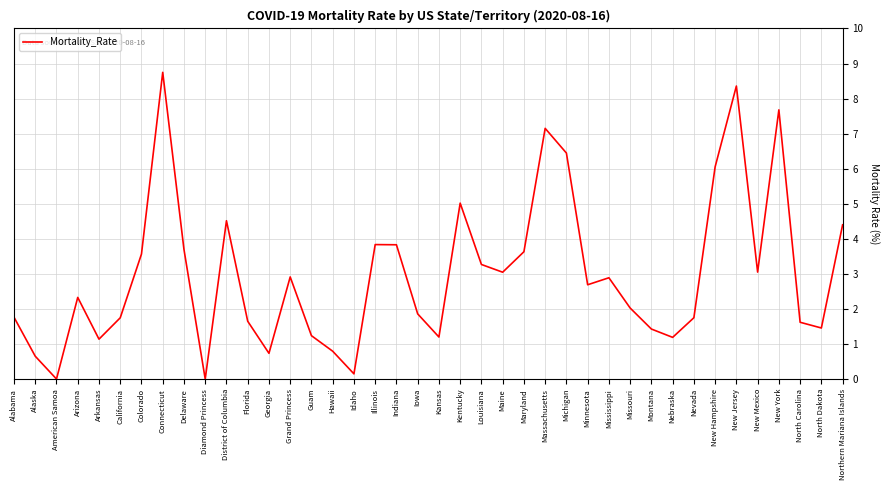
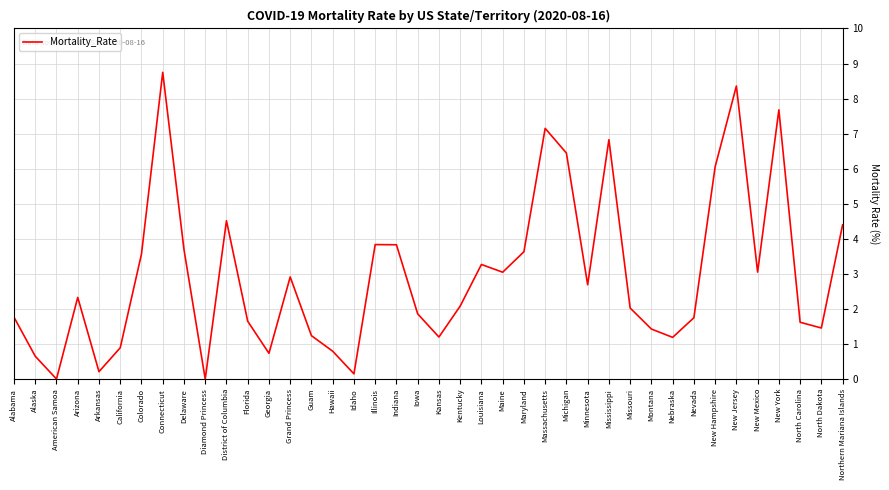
Arkansas: 1.1 -> 0.2
California: 1.7 -> 0.9
Kentucky: 5.0 -> 2.1
Mississippi: 2.9 -> 6.8
